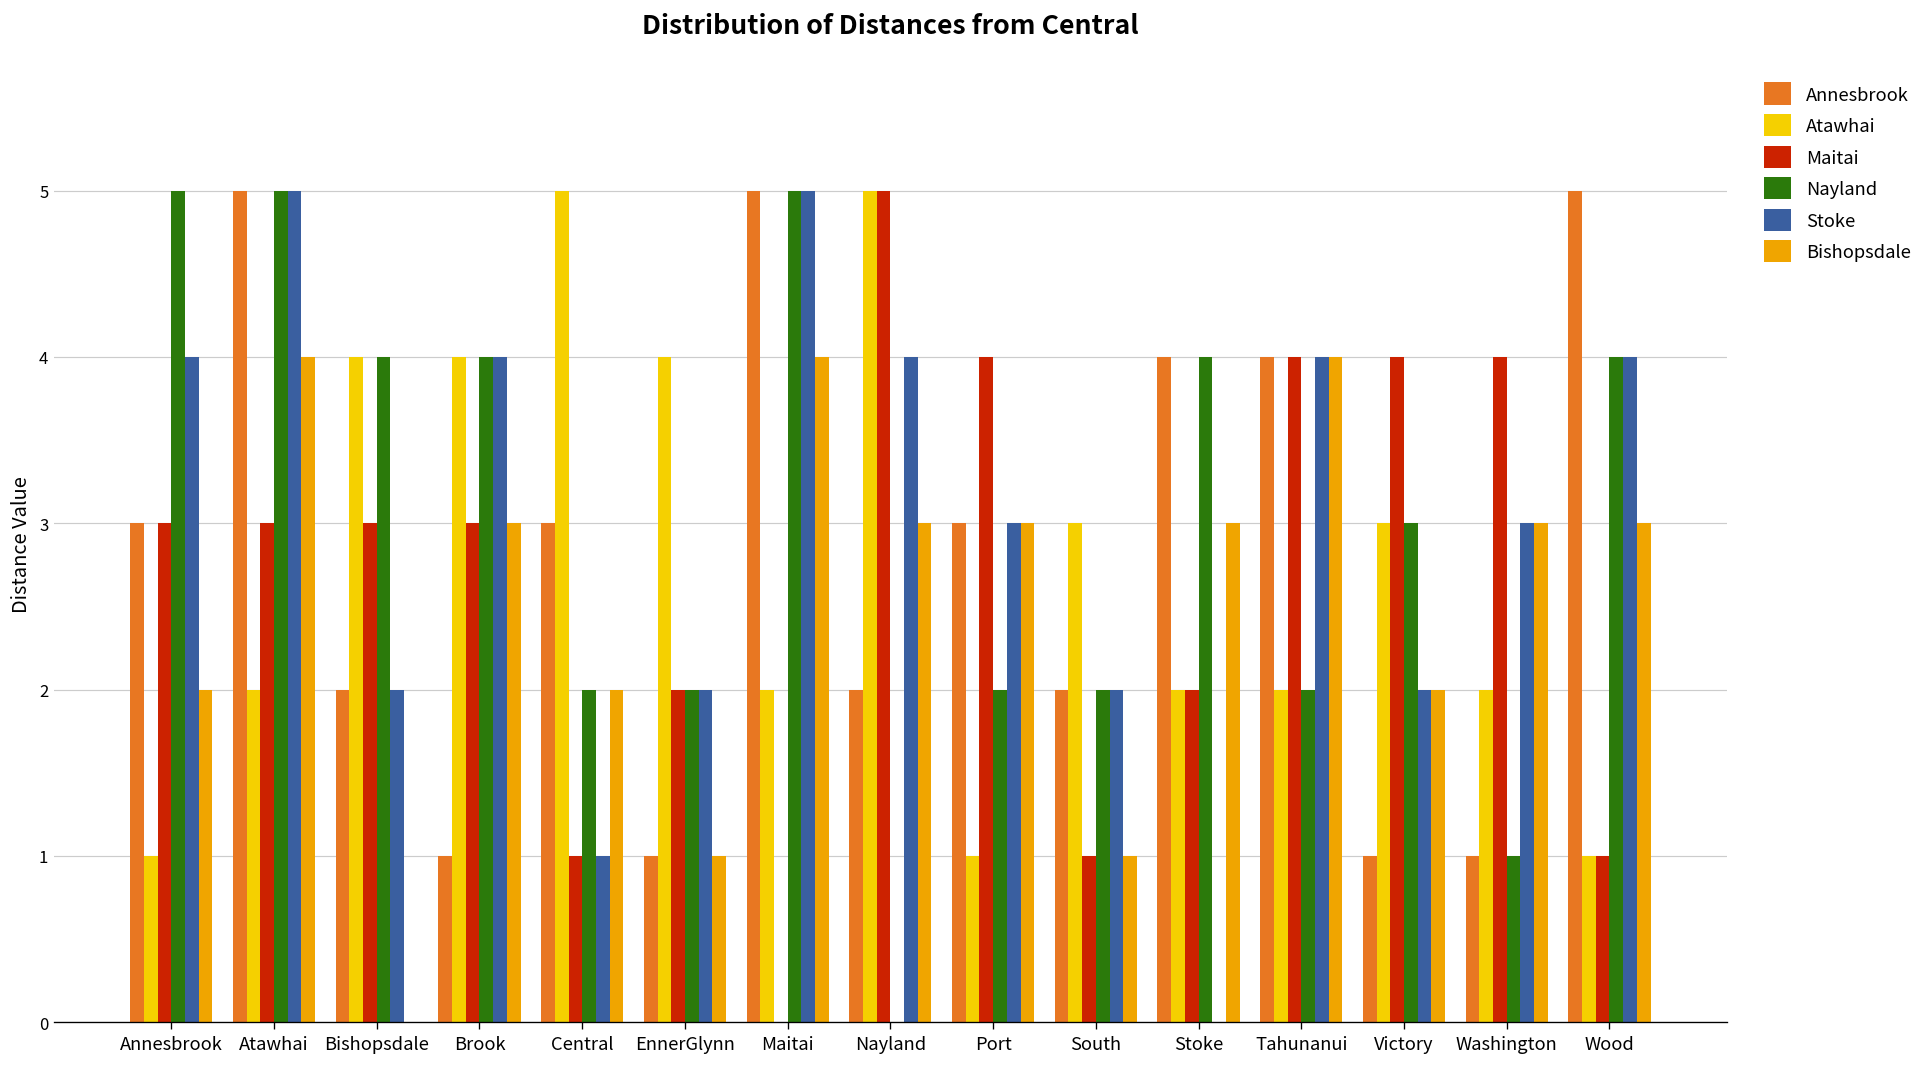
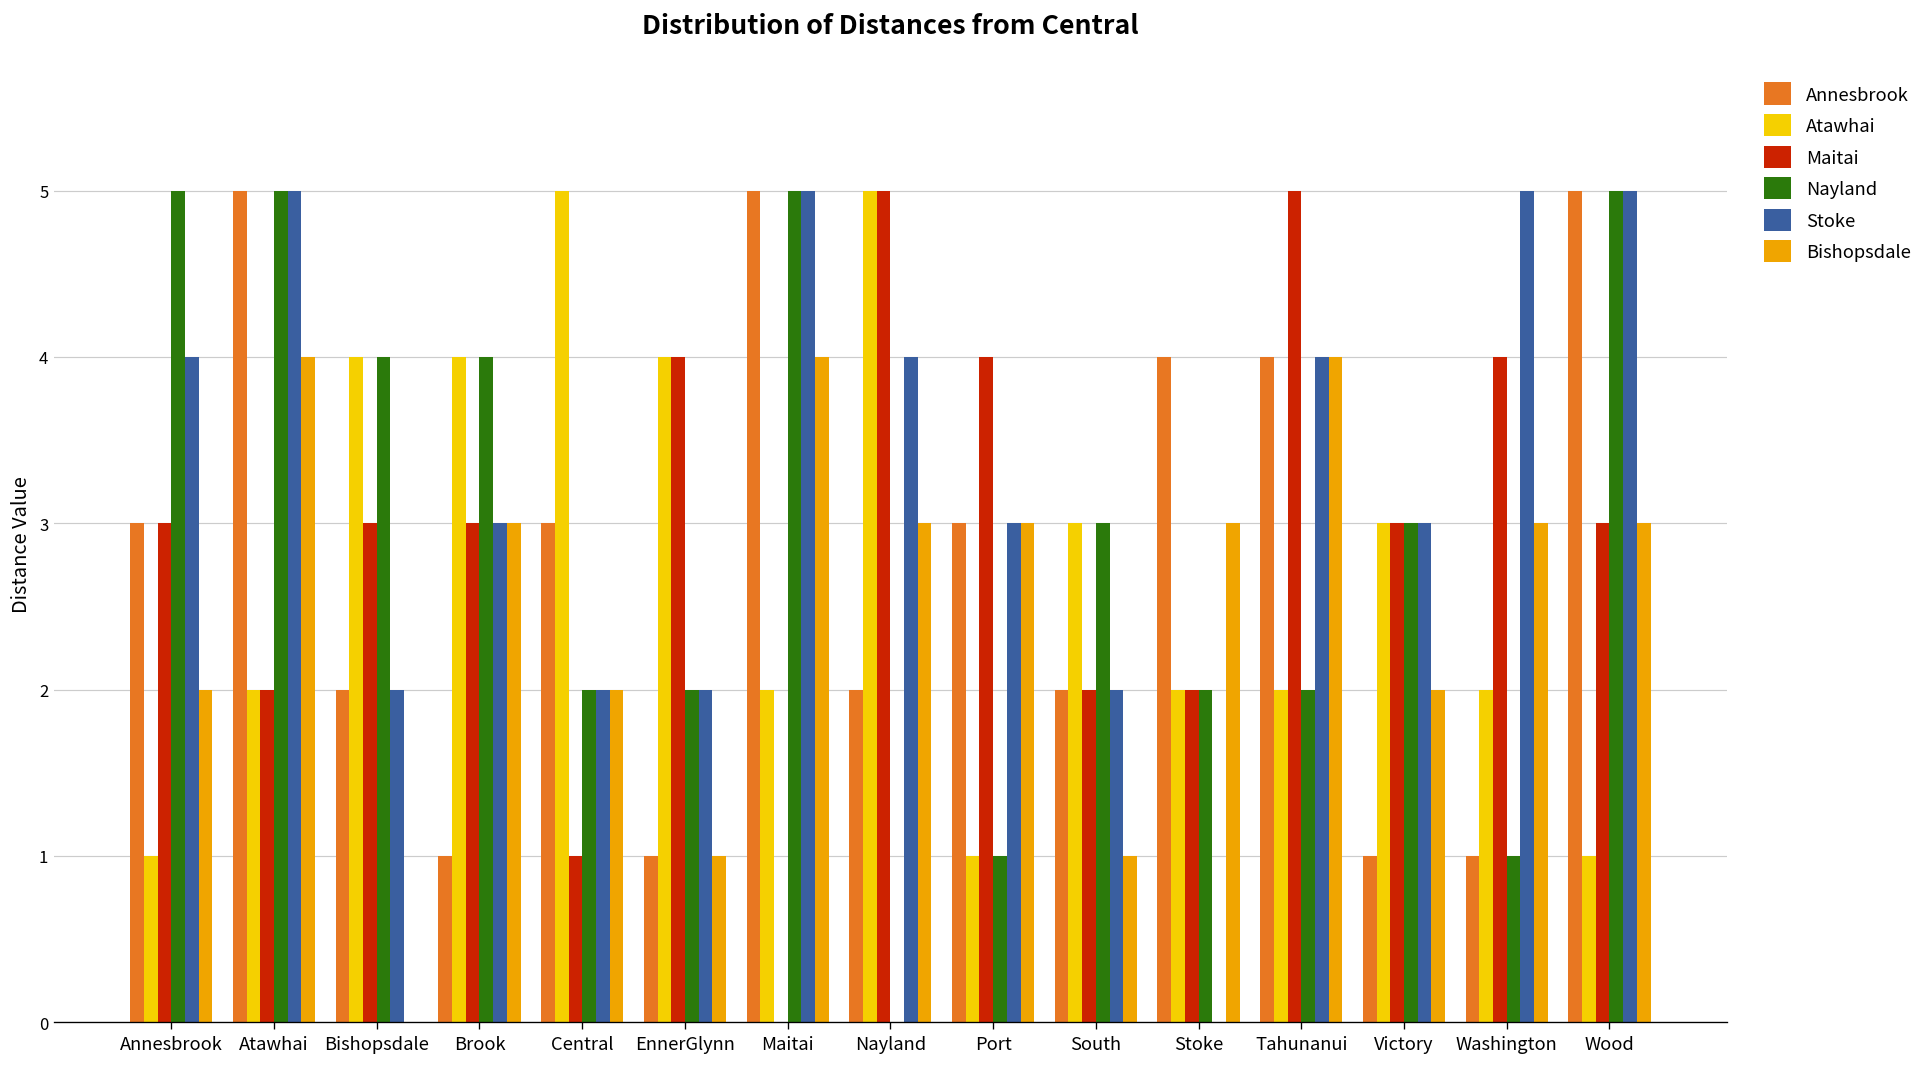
Maitai, Atawhai: 3 -> 2
Stoke, Brook: 4 -> 3
Stoke, Central: 1 -> 2
Maitai, EnnerGlynn: 2 -> 4
Nayland, Port: 2 -> 1
Maitai, South: 1 -> 2
Nayland, South: 2 -> 3
Nayland, Stoke: 4 -> 2
Maitai, Tahunanui: 4 -> 5
Maitai, Victory: 4 -> 3
Stoke, Victory: 2 -> 3
Stoke, Washington: 3 -> 5
Maitai, Wood: 1 -> 3
Nayland, Wood: 4 -> 5
Stoke, Wood: 4 -> 5
